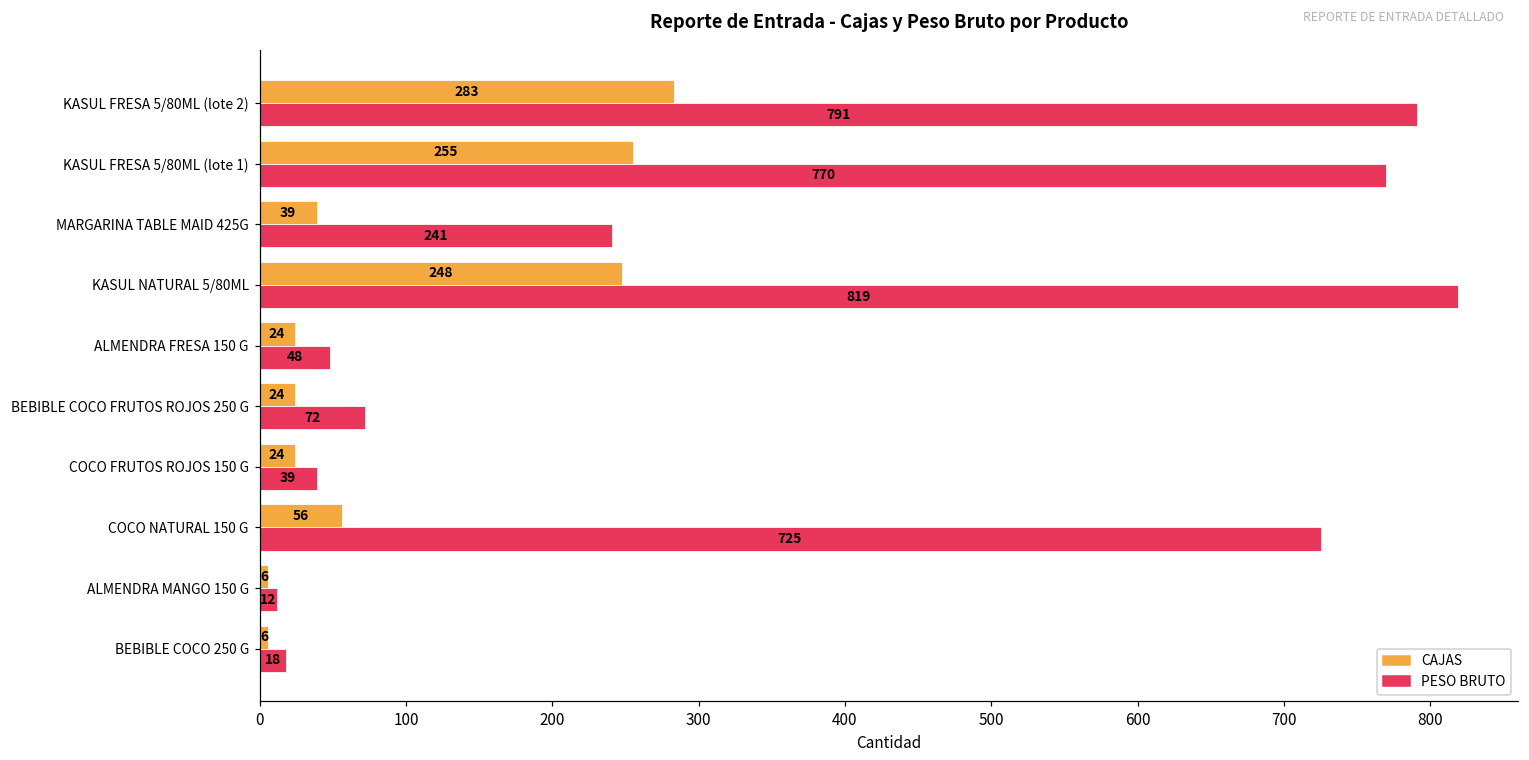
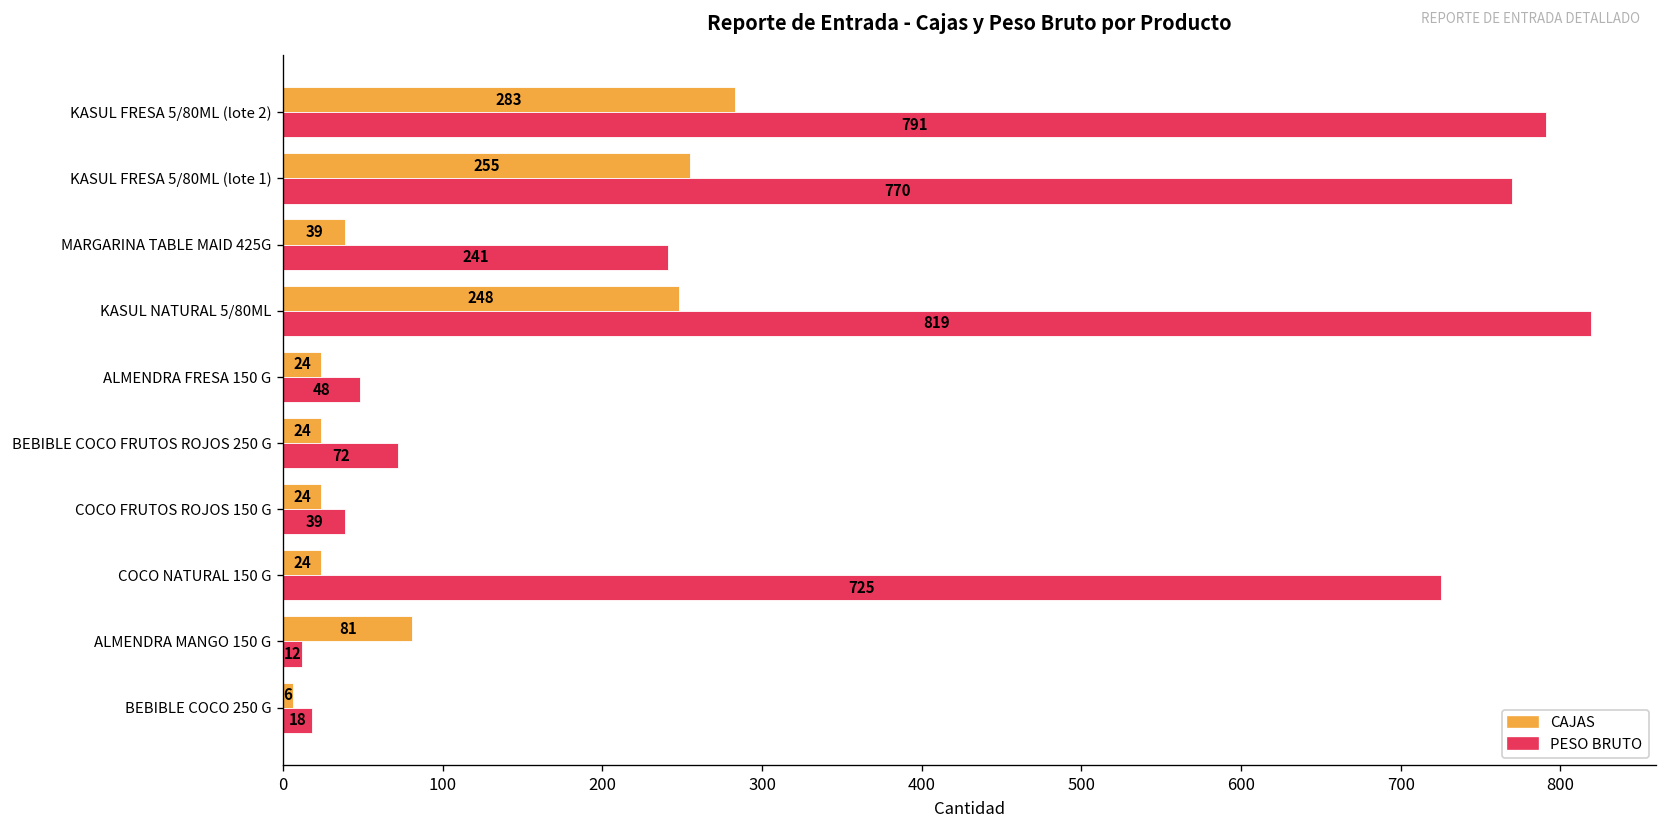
CAJAS, COCO NATURAL 150 G: 56 -> 24
CAJAS, ALMENDRA MANGO 150 G: 6 -> 81
